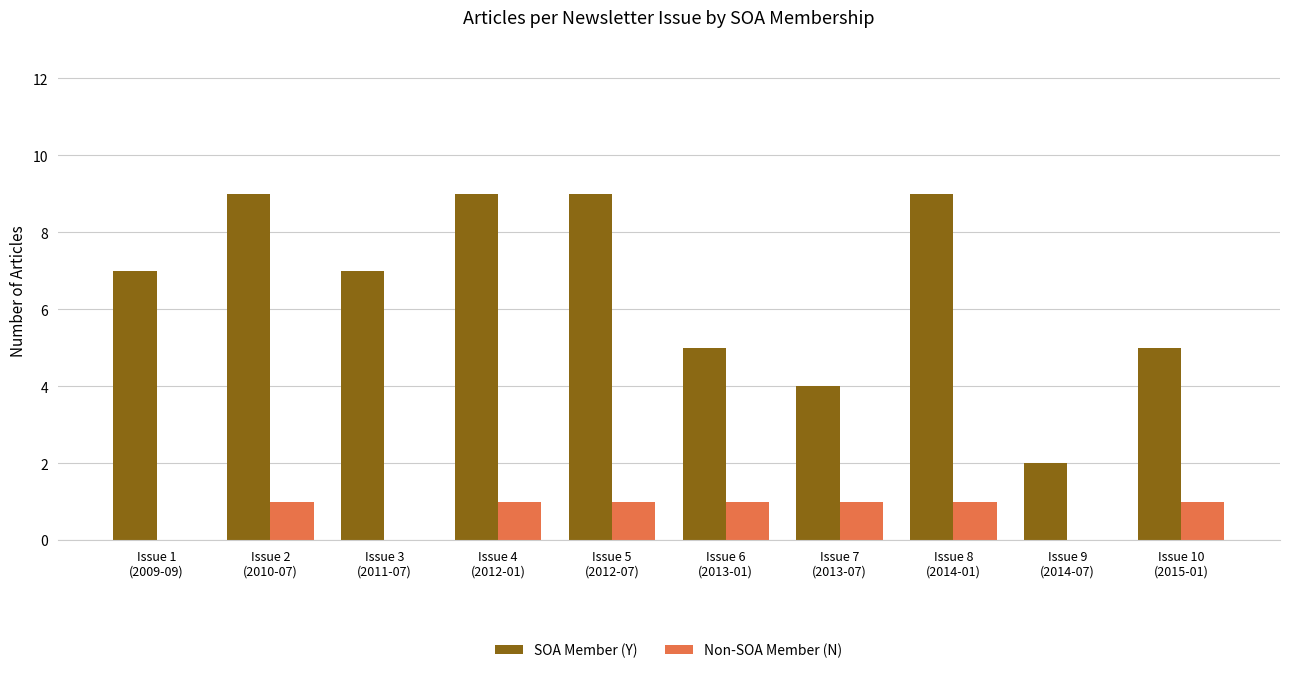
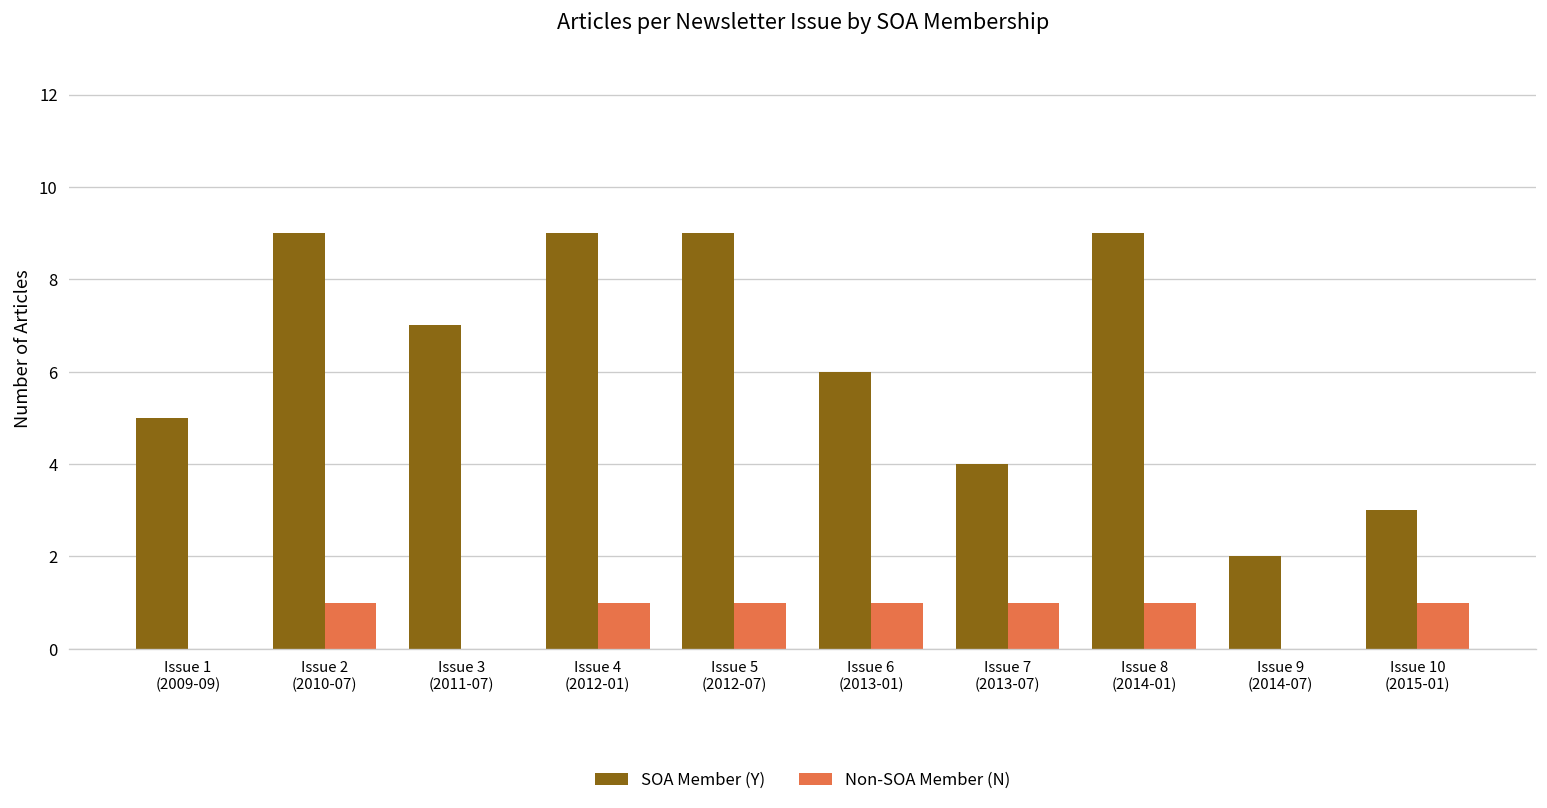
SOA Member (Y), Issue 1 (2009-09): 7 -> 5
SOA Member (Y), Issue 6 (2013-01): 5 -> 6
SOA Member (Y), Issue 10 (2015-01): 5 -> 3
